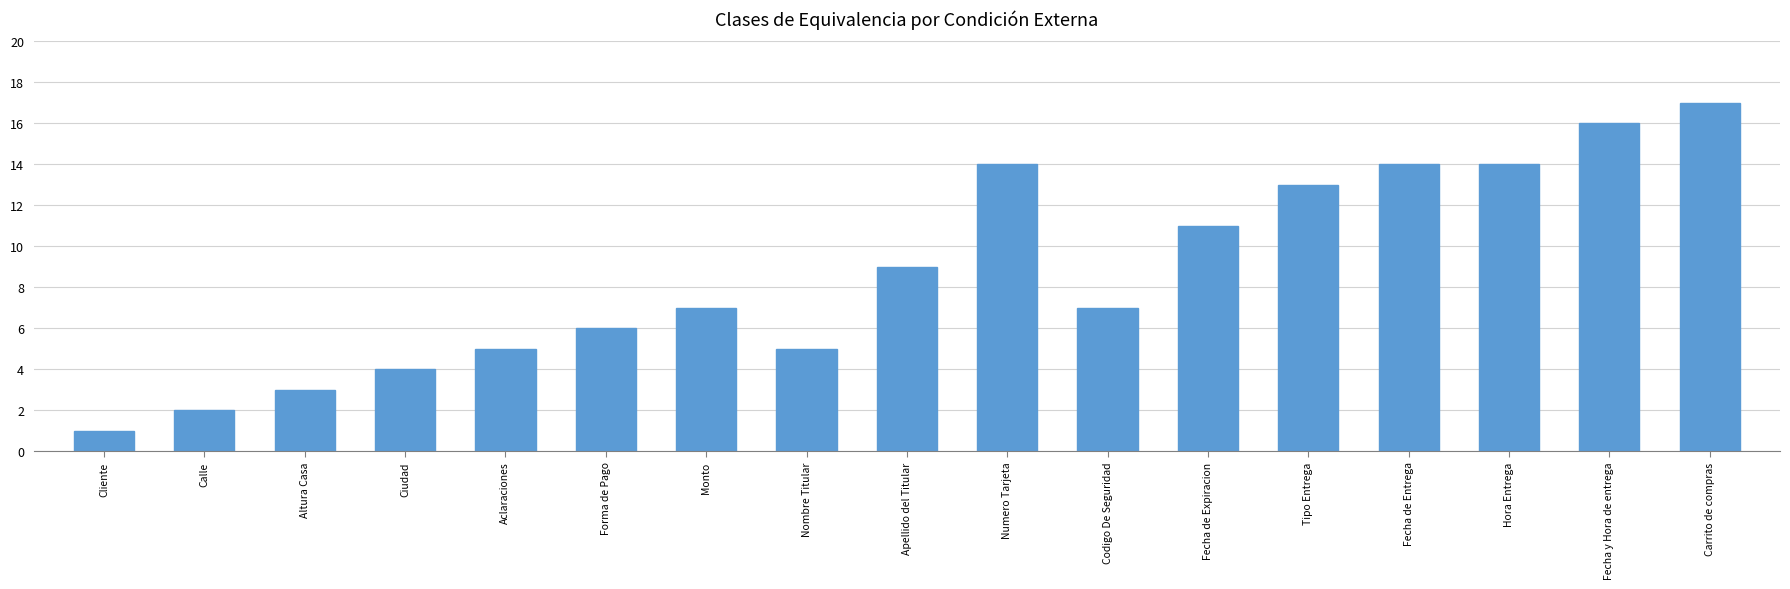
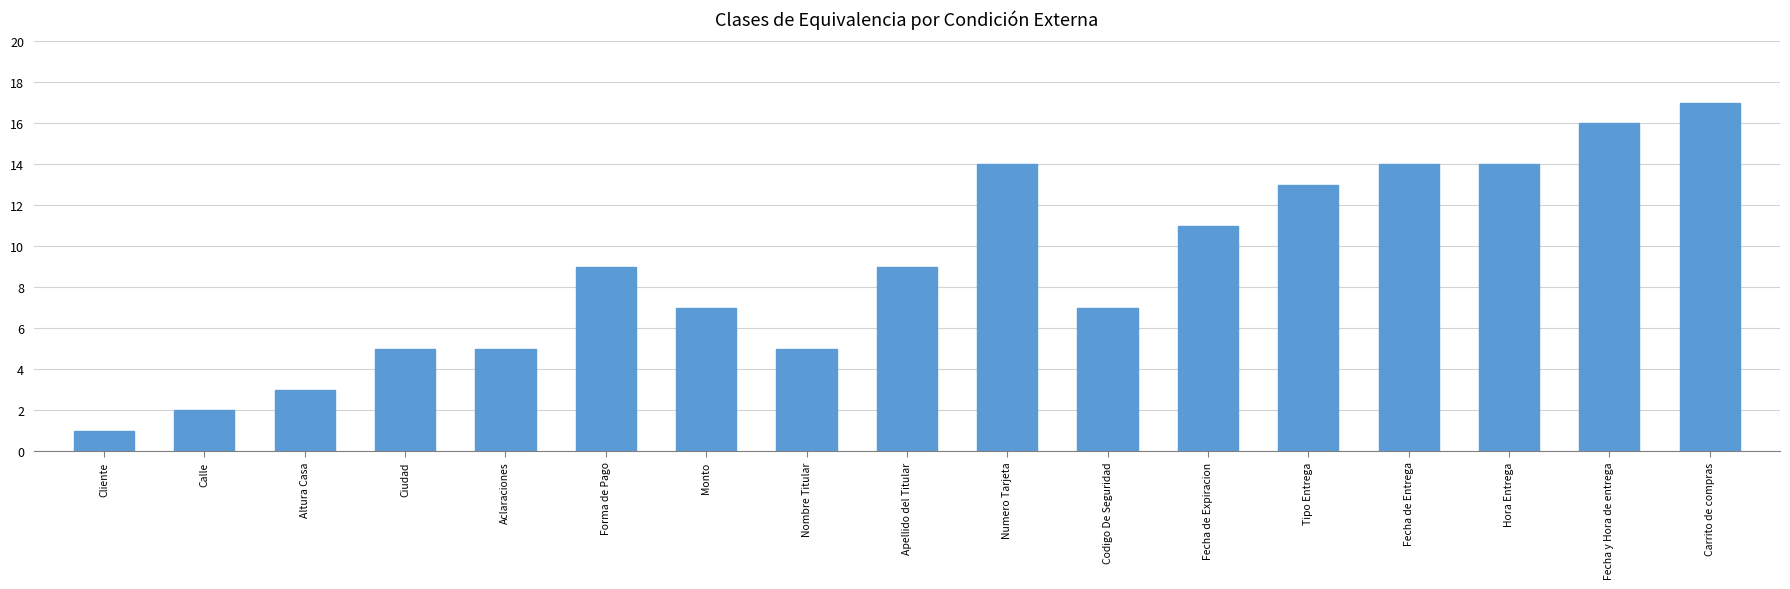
Ciudad: 4 -> 5
Forma de Pago: 6 -> 9
